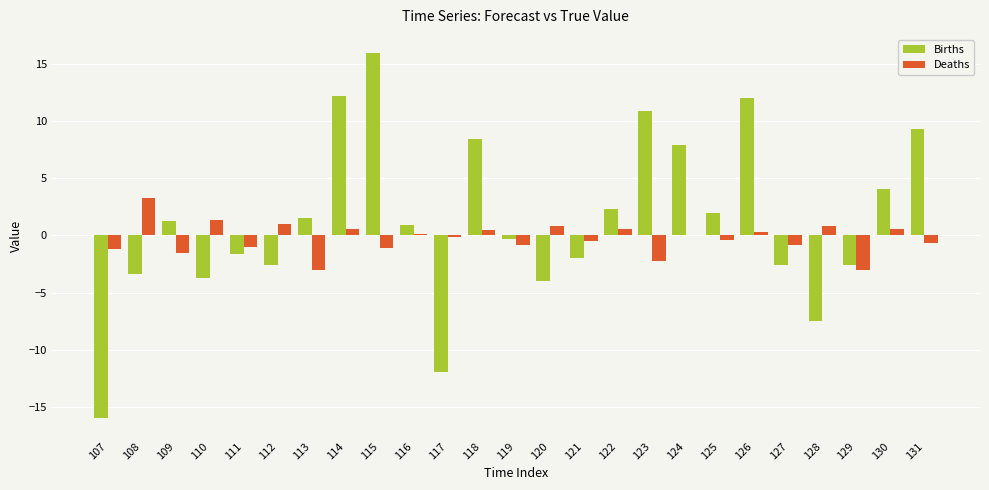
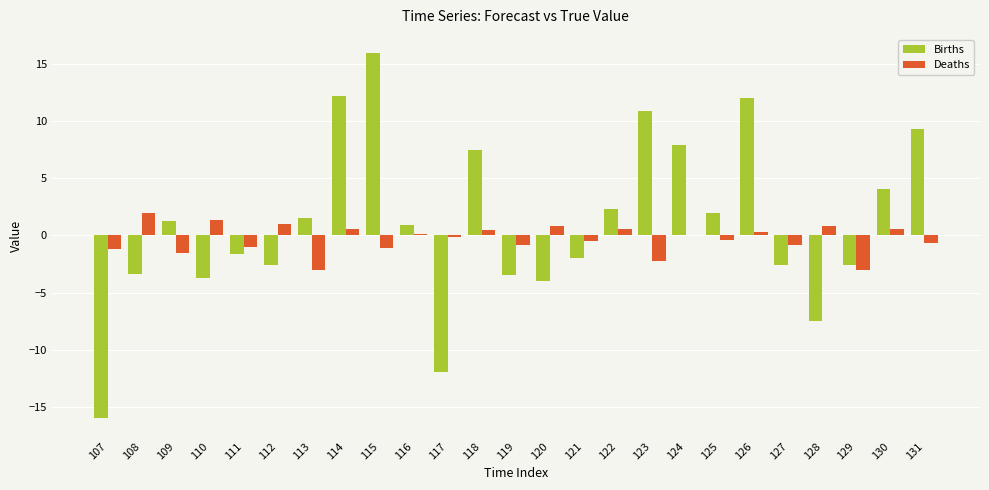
Deaths, 108: 3.3 -> 2.0
Births, 118: 8.5 -> 7.5
Births, 119: -0.3 -> -3.5
